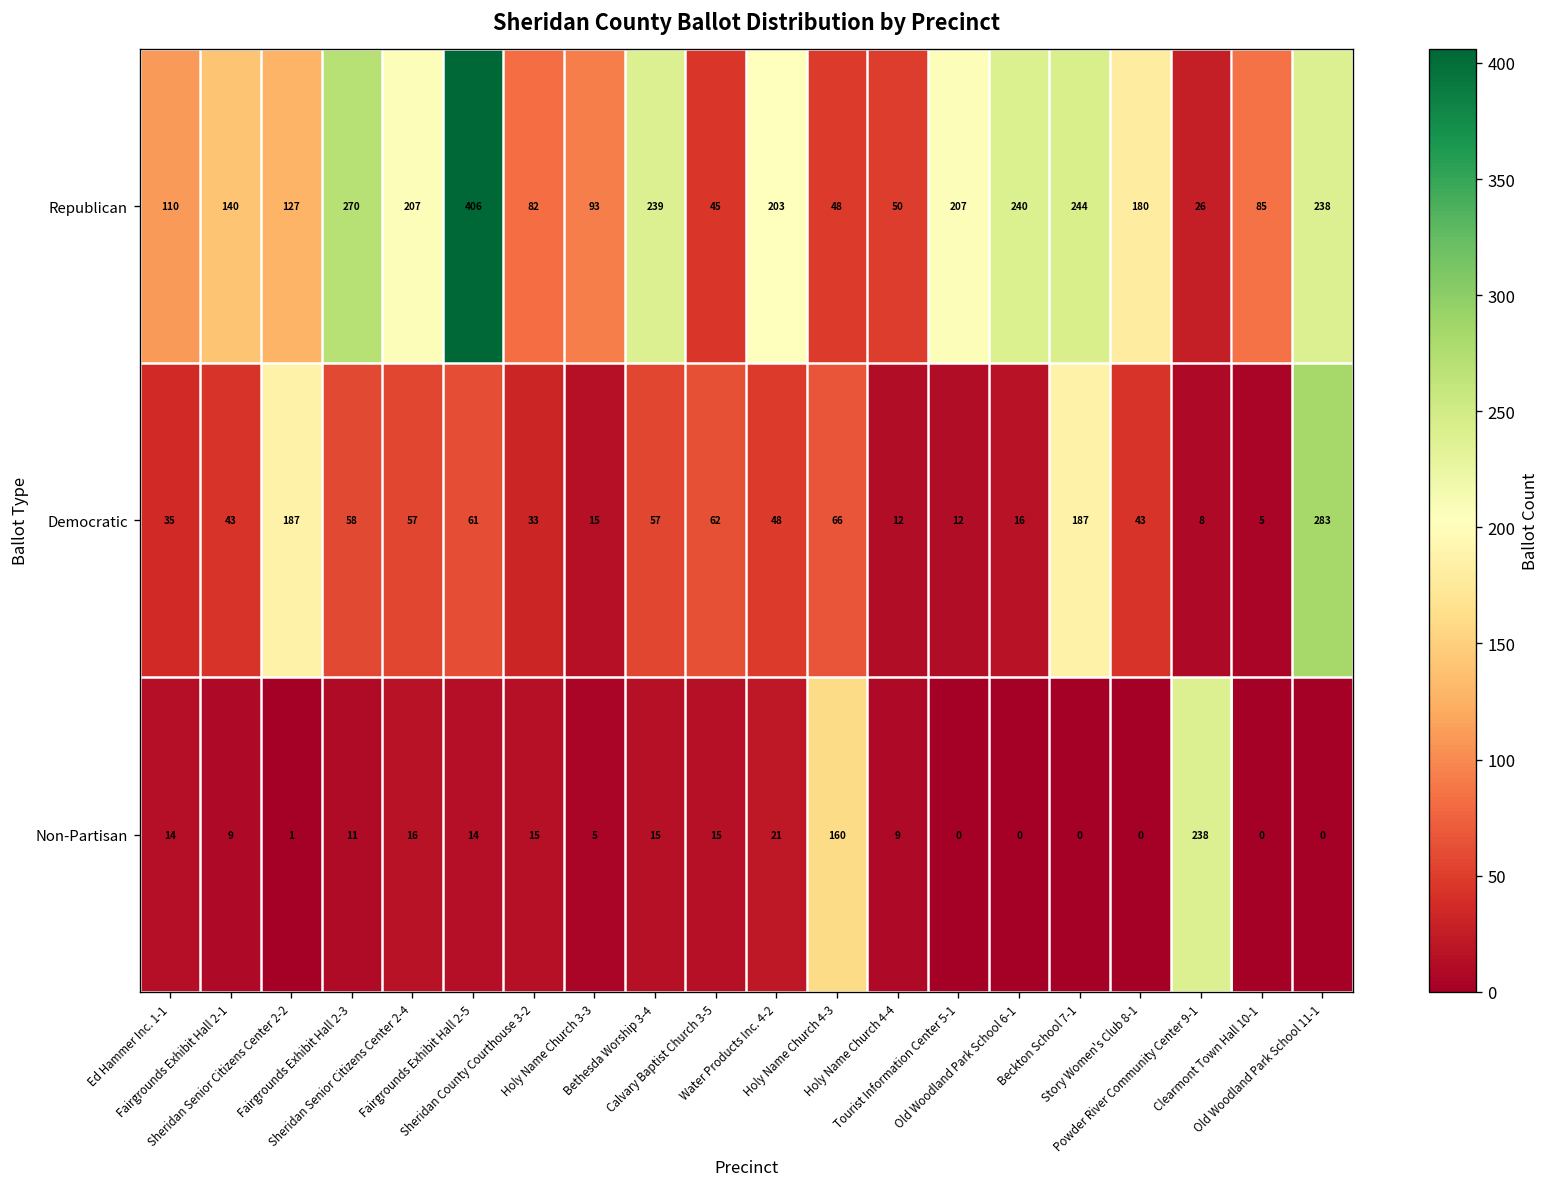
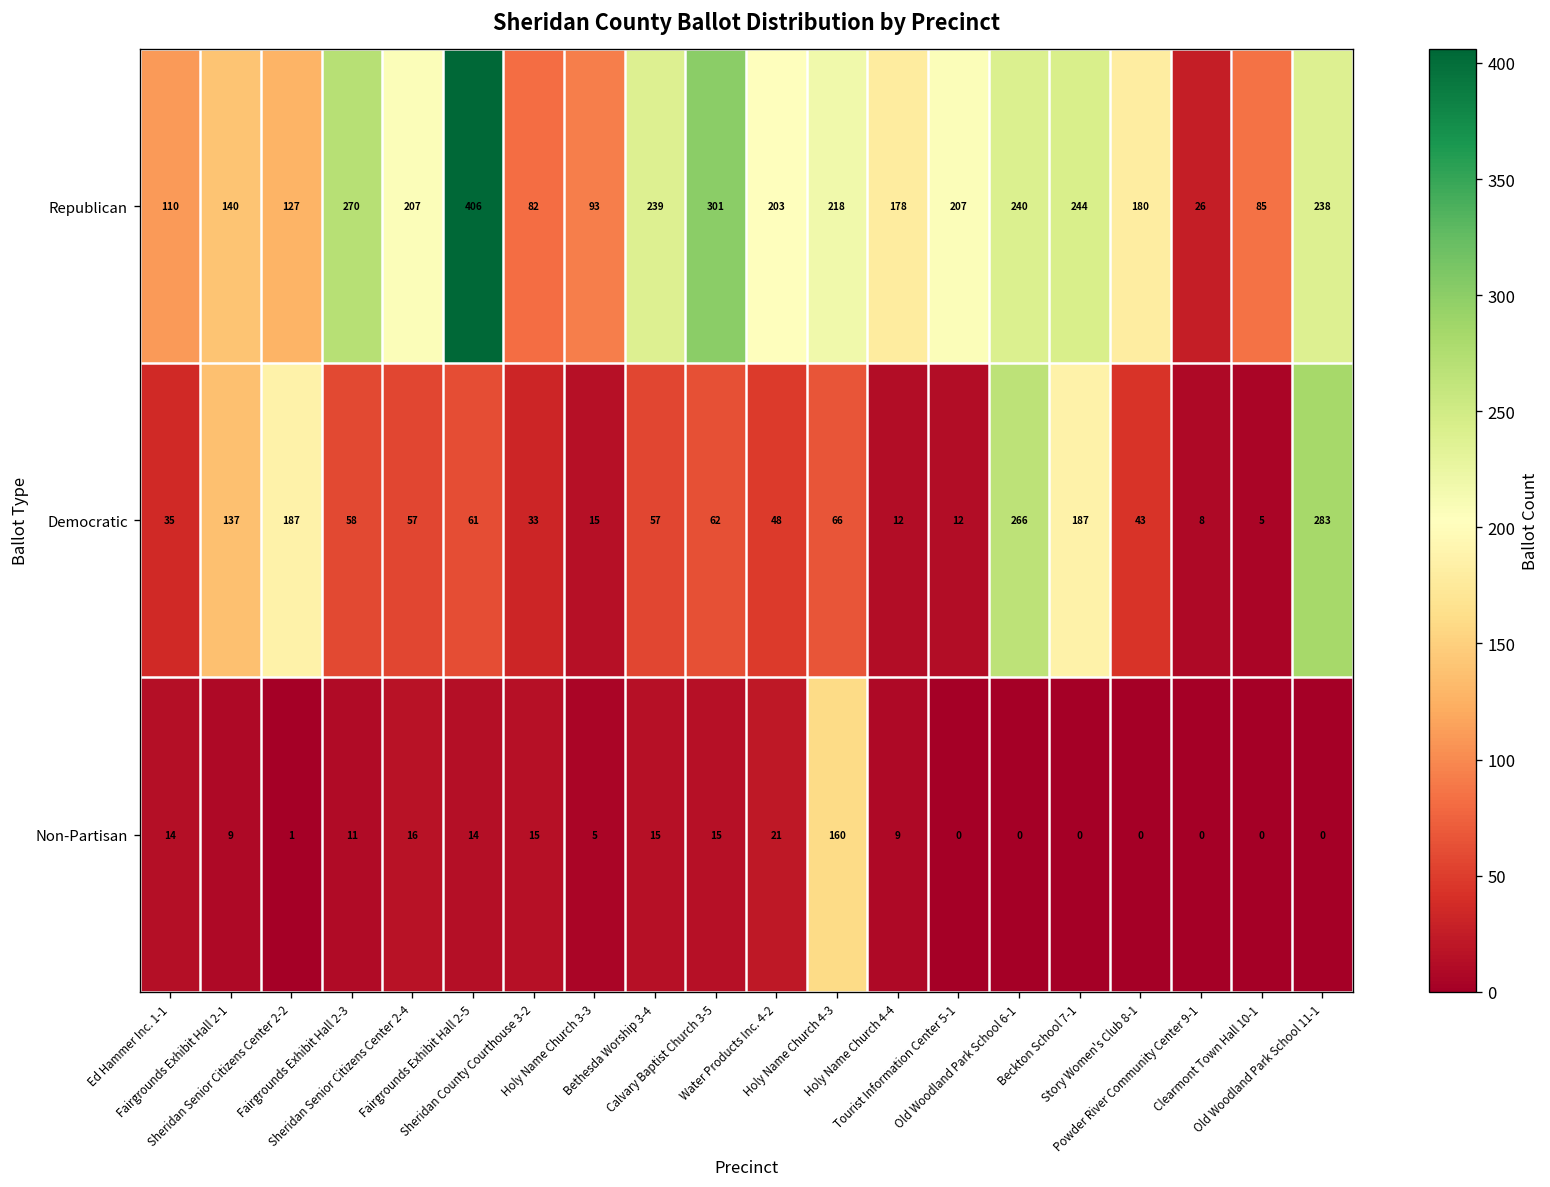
Republican, Calvary Baptist Church 3-5: 45 -> 301
Republican, Holy Name Church 4-3: 48 -> 218
Republican, Holy Name Church 4-4: 50 -> 178
Democratic, Fairgrounds Exhibit Hall 2-1: 43 -> 137
Democratic, Old Woodland Park School 6-1: 16 -> 266
Non-Partisan, Powder River Community Center 9-1: 238 -> 0
